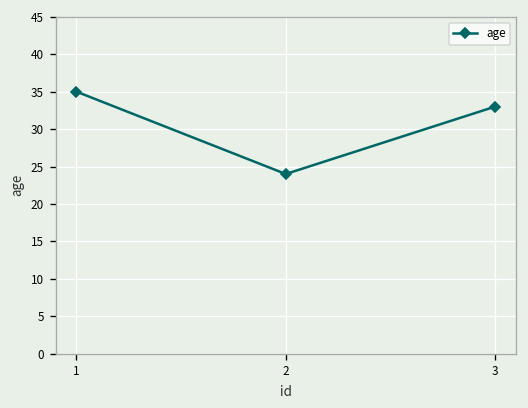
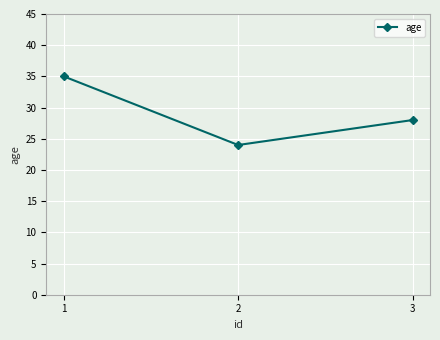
3: 33 -> 28
